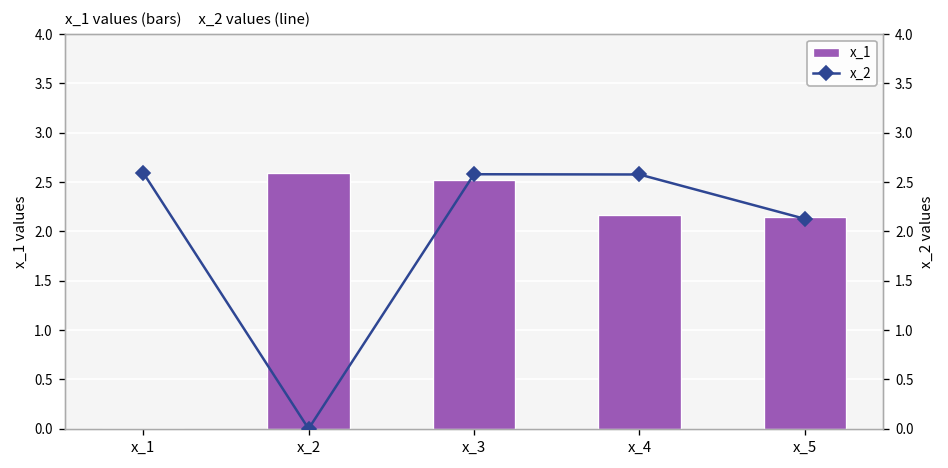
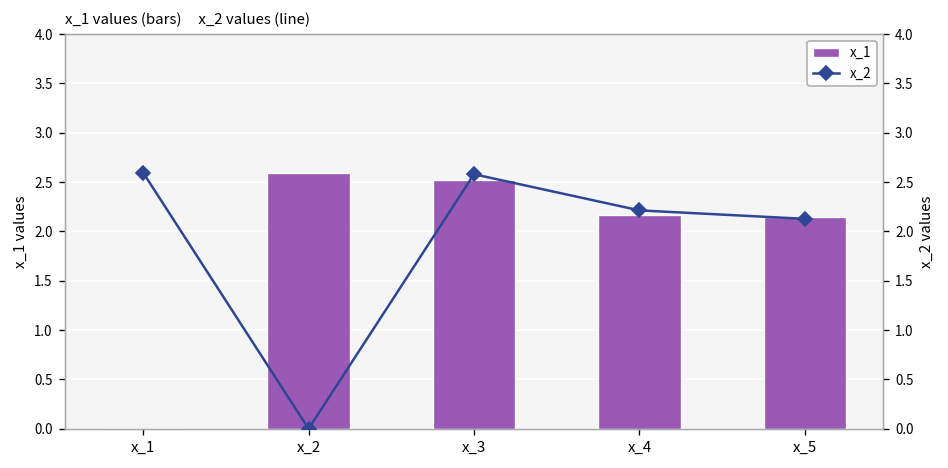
x_2, x_4: 2.6 -> 2.2
